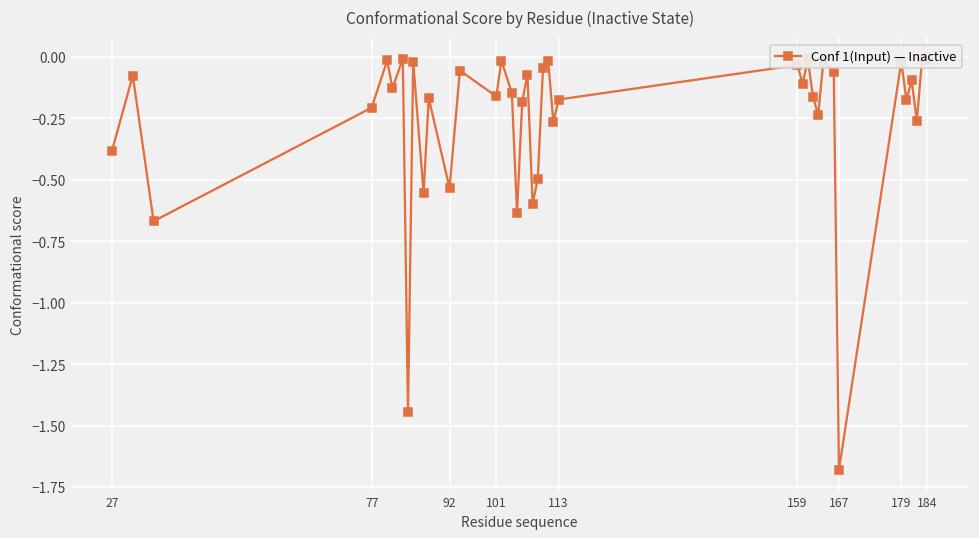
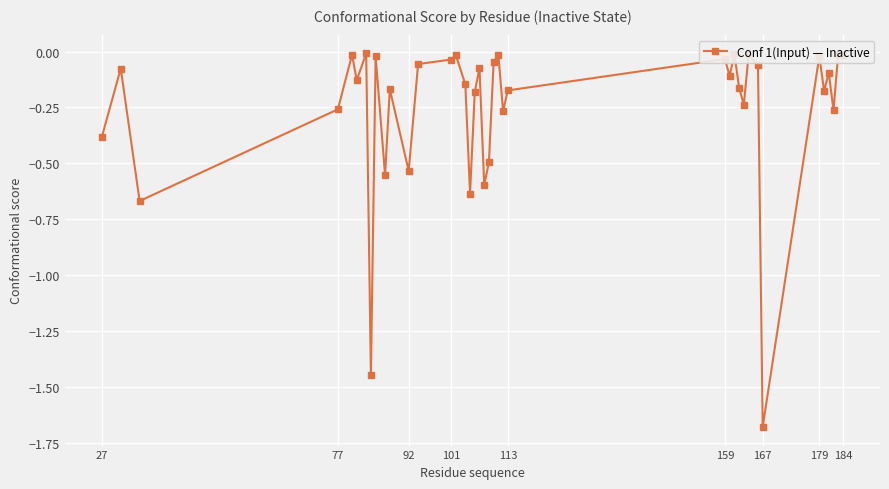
77: -0.21 -> -0.26
101: -0.16 -> -0.04
